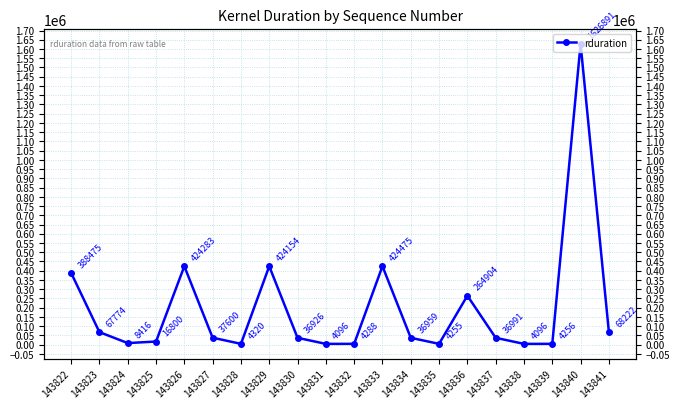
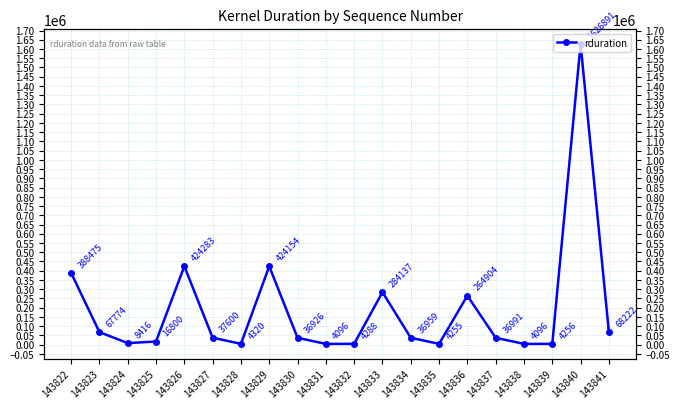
143833: 424475 -> 284137
